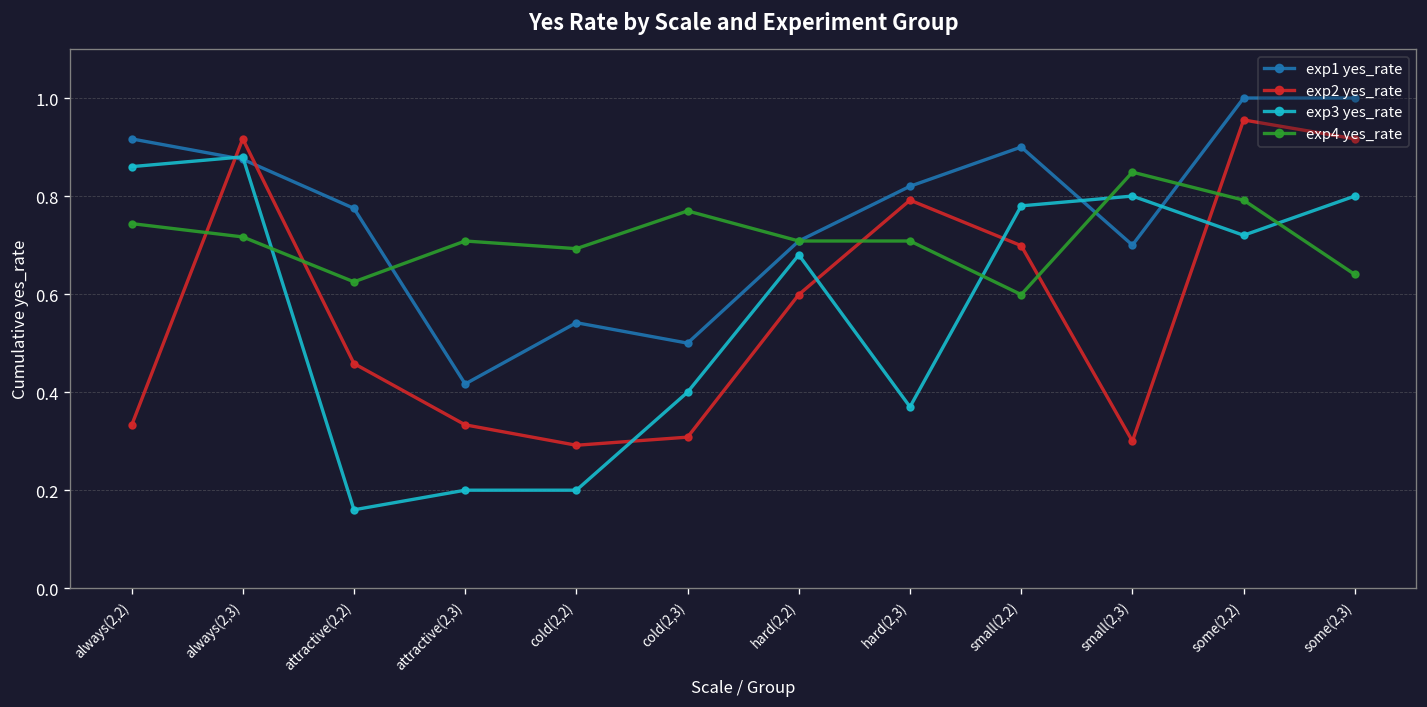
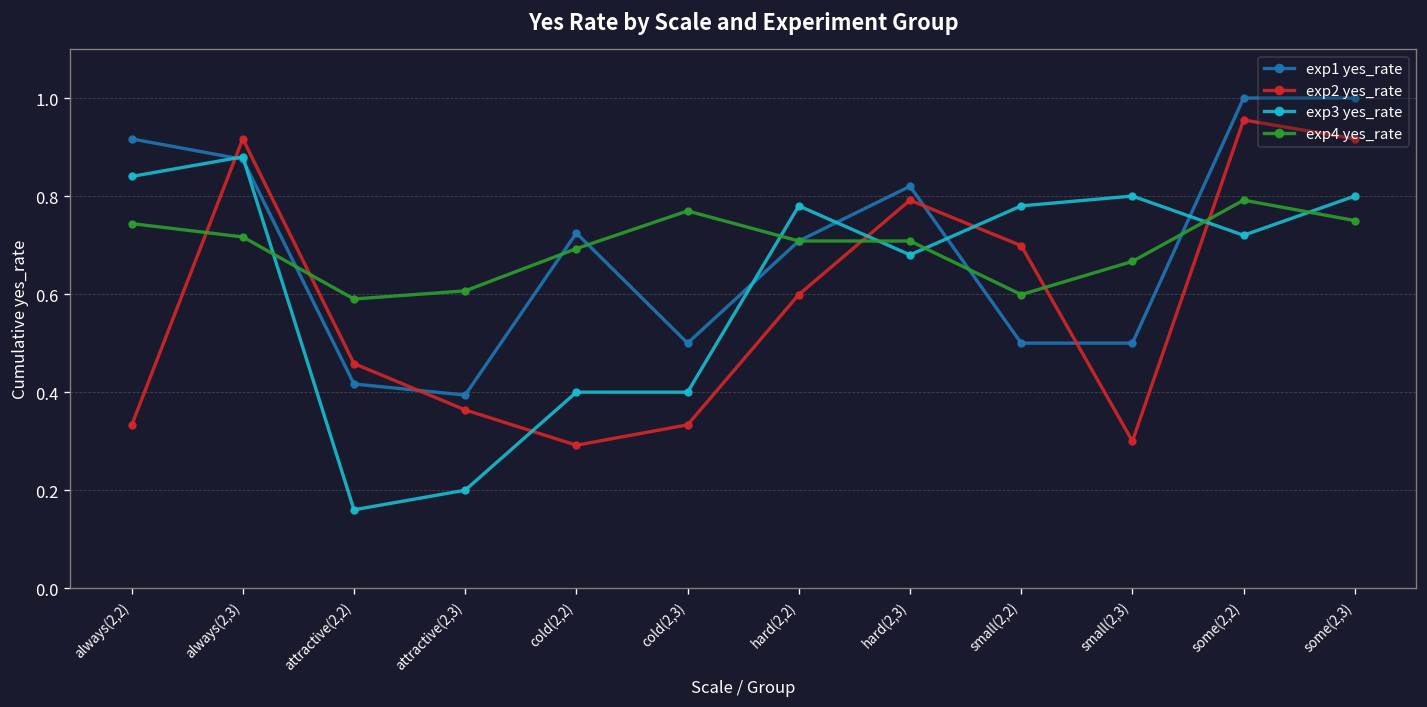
exp3 yes_rate, always(2,2): 0.86 -> 0.84
exp1 yes_rate, attractive(2,2): 0.77 -> 0.42
exp4 yes_rate, attractive(2,2): 0.63 -> 0.59
exp1 yes_rate, attractive(2,3): 0.42 -> 0.39
exp2 yes_rate, attractive(2,3): 0.33 -> 0.36
exp4 yes_rate, attractive(2,3): 0.71 -> 0.61
exp1 yes_rate, cold(2,2): 0.54 -> 0.72
exp3 yes_rate, cold(2,2): 0.2 -> 0.4
exp2 yes_rate, cold(2,3): 0.31 -> 0.33
exp3 yes_rate, hard(2,2): 0.68 -> 0.78
exp3 yes_rate, hard(2,3): 0.37 -> 0.68
exp1 yes_rate, small(2,2): 0.9 -> 0.5
exp1 yes_rate, small(2,3): 0.7 -> 0.5
exp4 yes_rate, small(2,3): 0.85 -> 0.67
exp4 yes_rate, some(2,3): 0.64 -> 0.75
